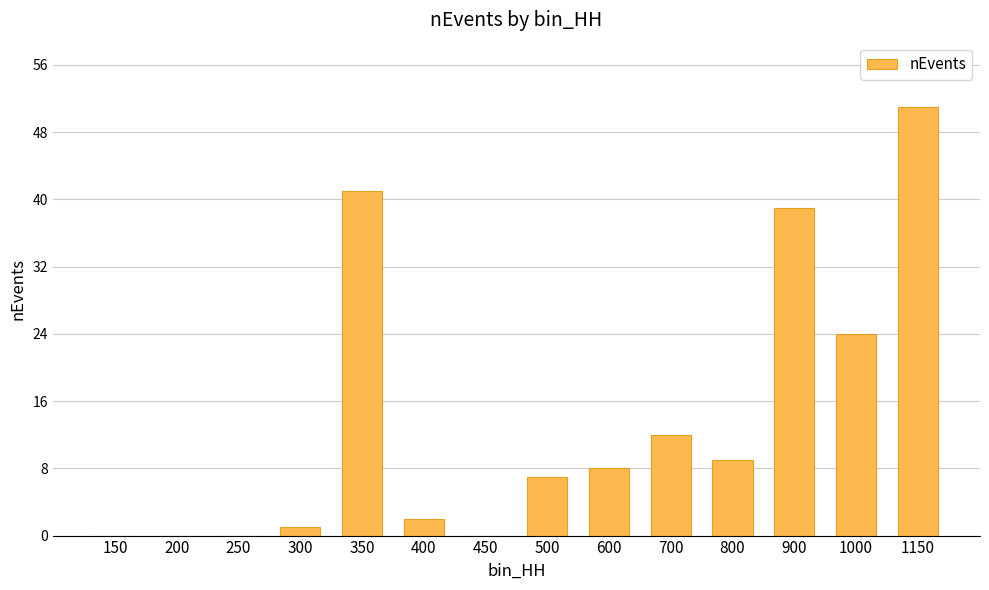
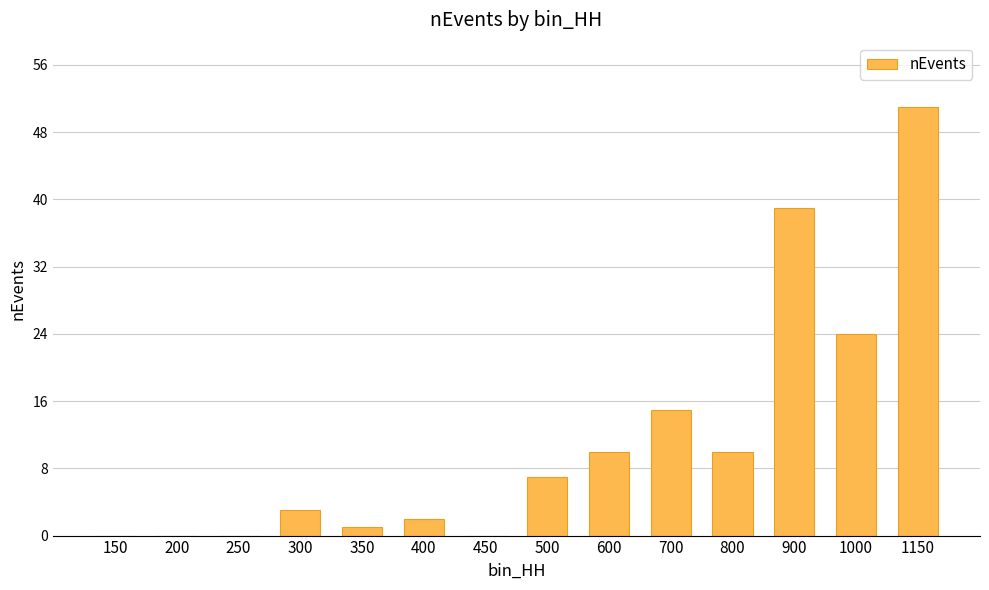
300: 1 -> 3
350: 41 -> 1
600: 8 -> 10
700: 12 -> 15
800: 9 -> 10
